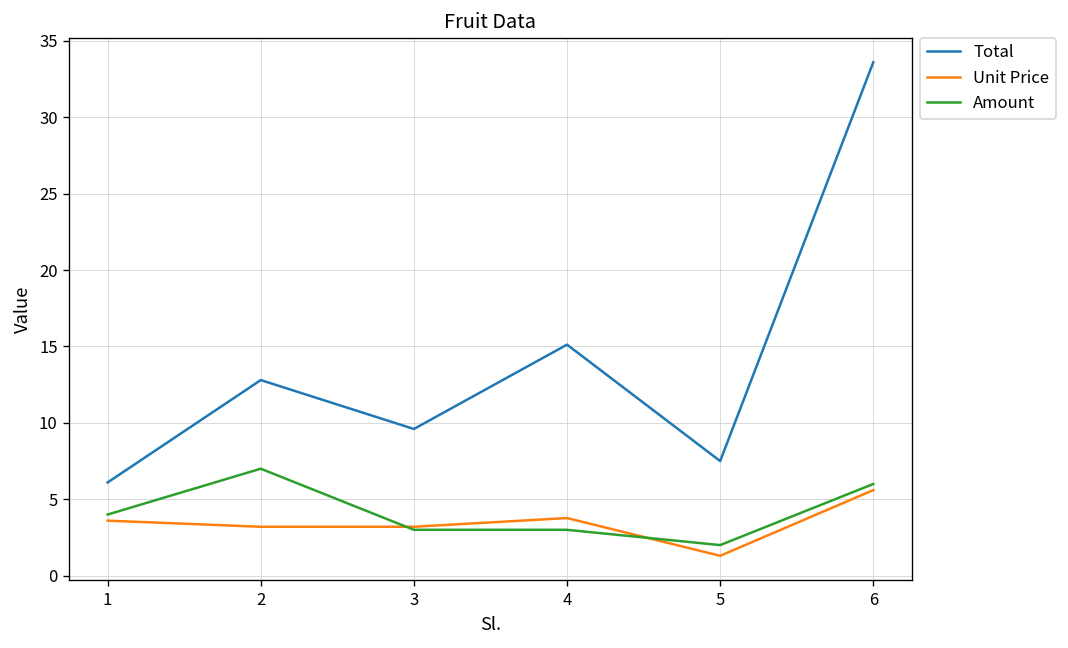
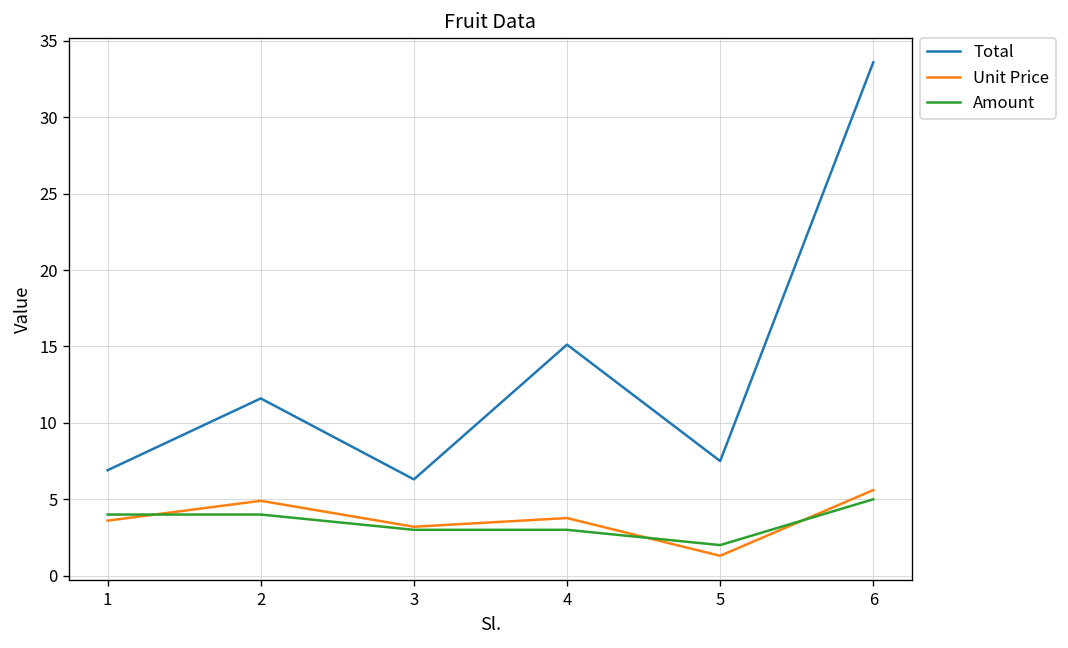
Total, 1: 6.1 -> 6.9
Total, 2: 12.8 -> 11.6
Unit Price, 2: 3.2 -> 4.9
Amount, 2: 7 -> 4
Total, 3: 9.6 -> 6.3
Amount, 6: 6 -> 5
